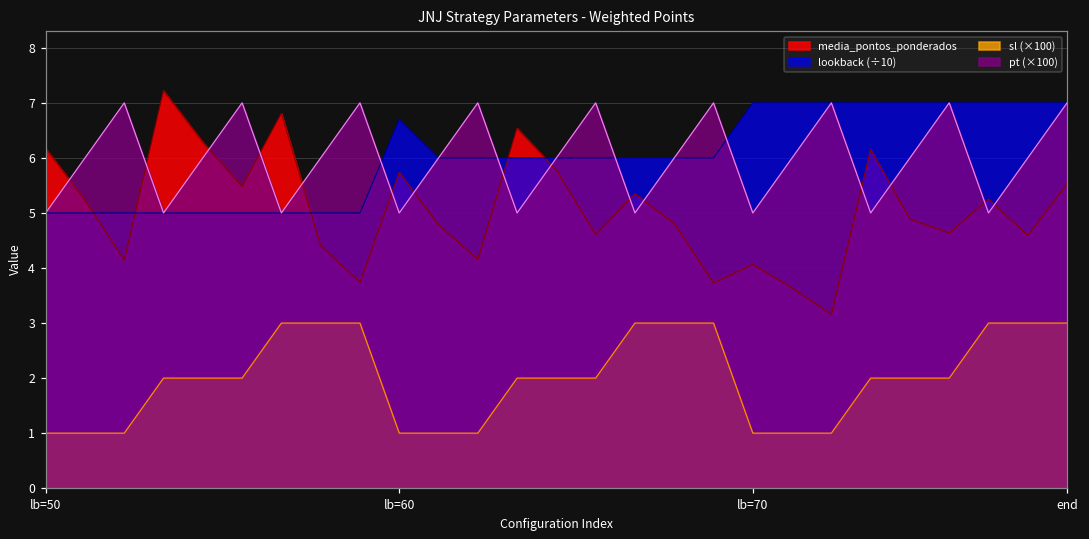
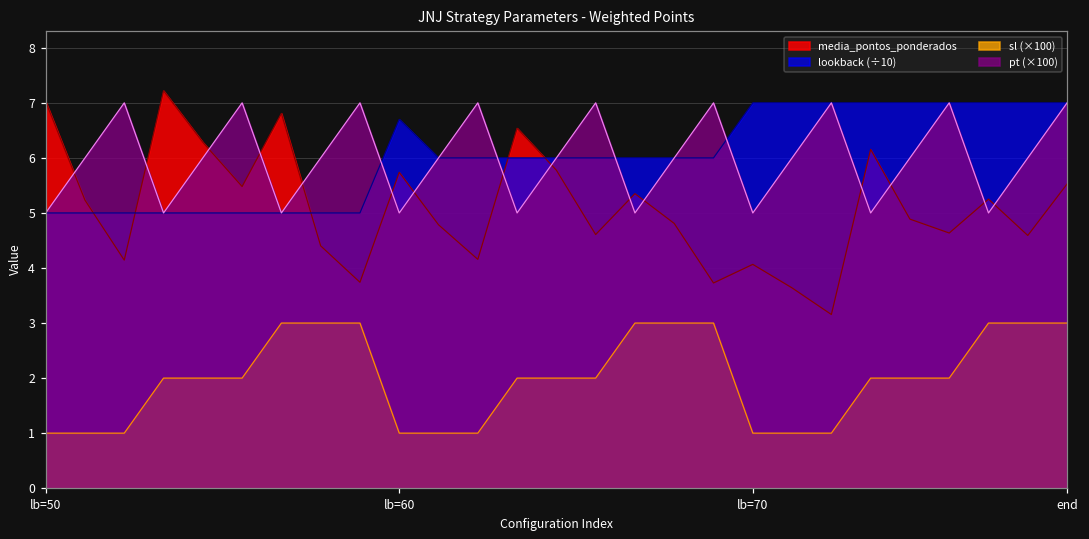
media_pontos_ponderados, lb=50: 6.2 -> 7.0
